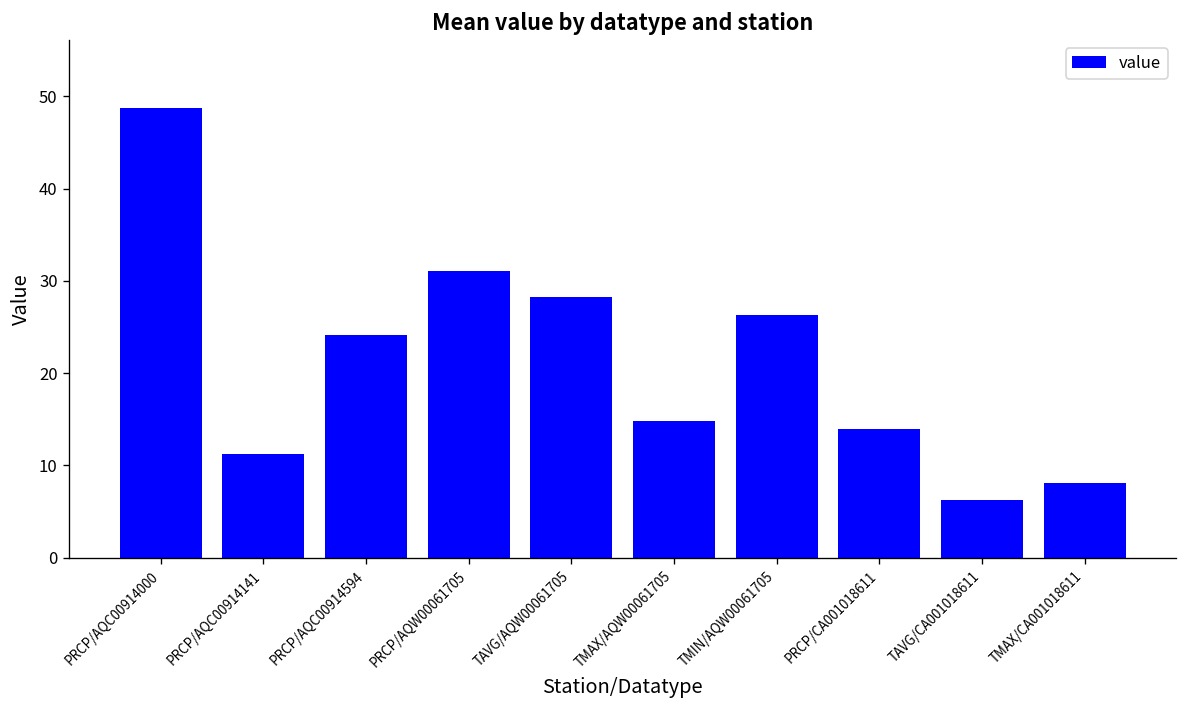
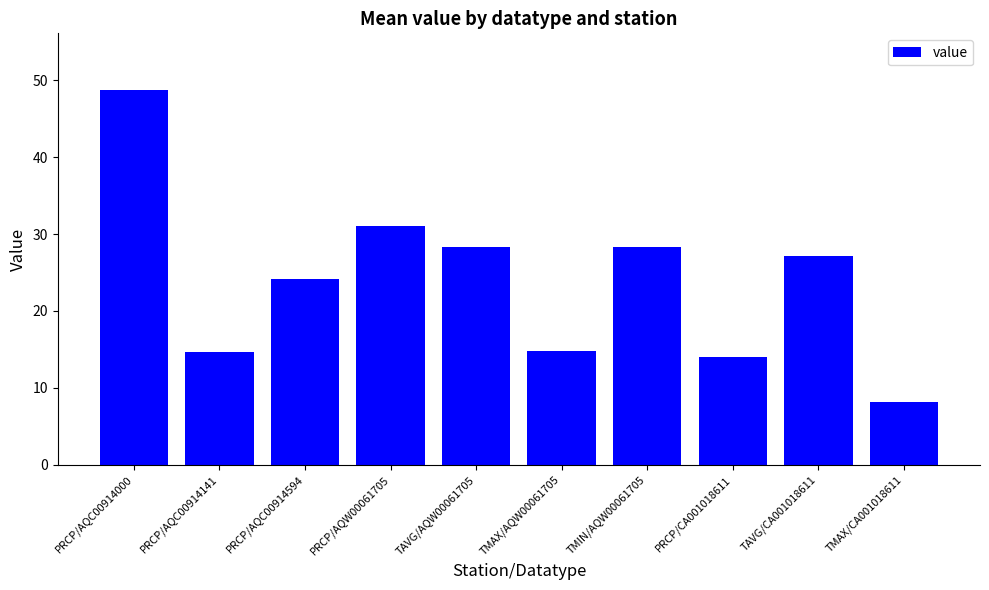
PRCP/AQC00914141: 11 -> 15
TMIN/AQW00061705: 26 -> 28
TAVG/CA001018611: 6 -> 27
